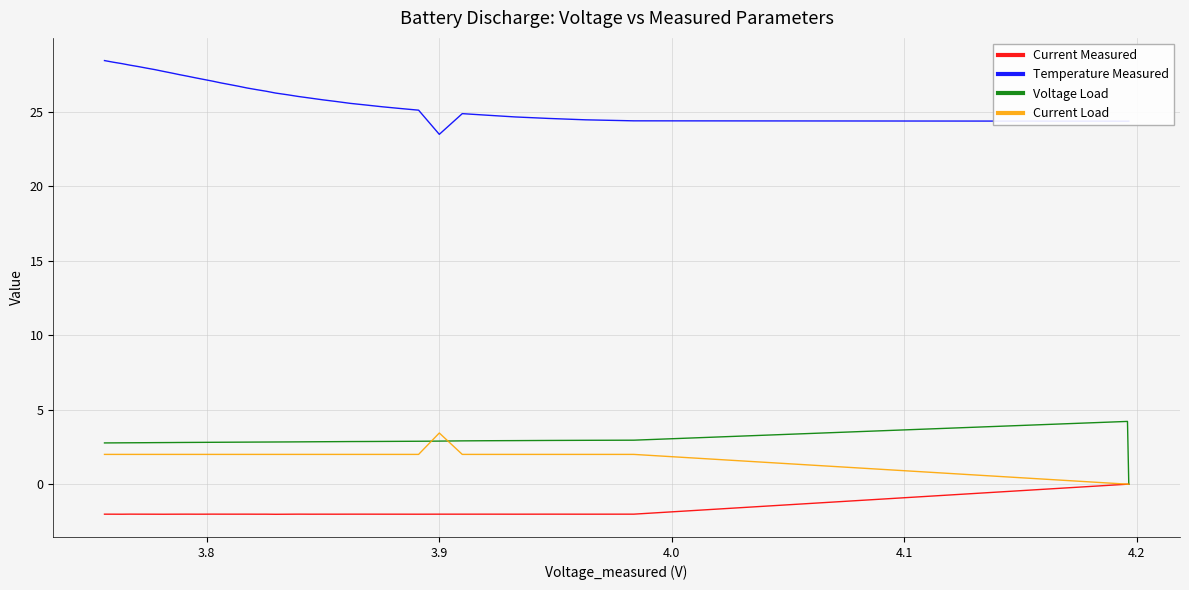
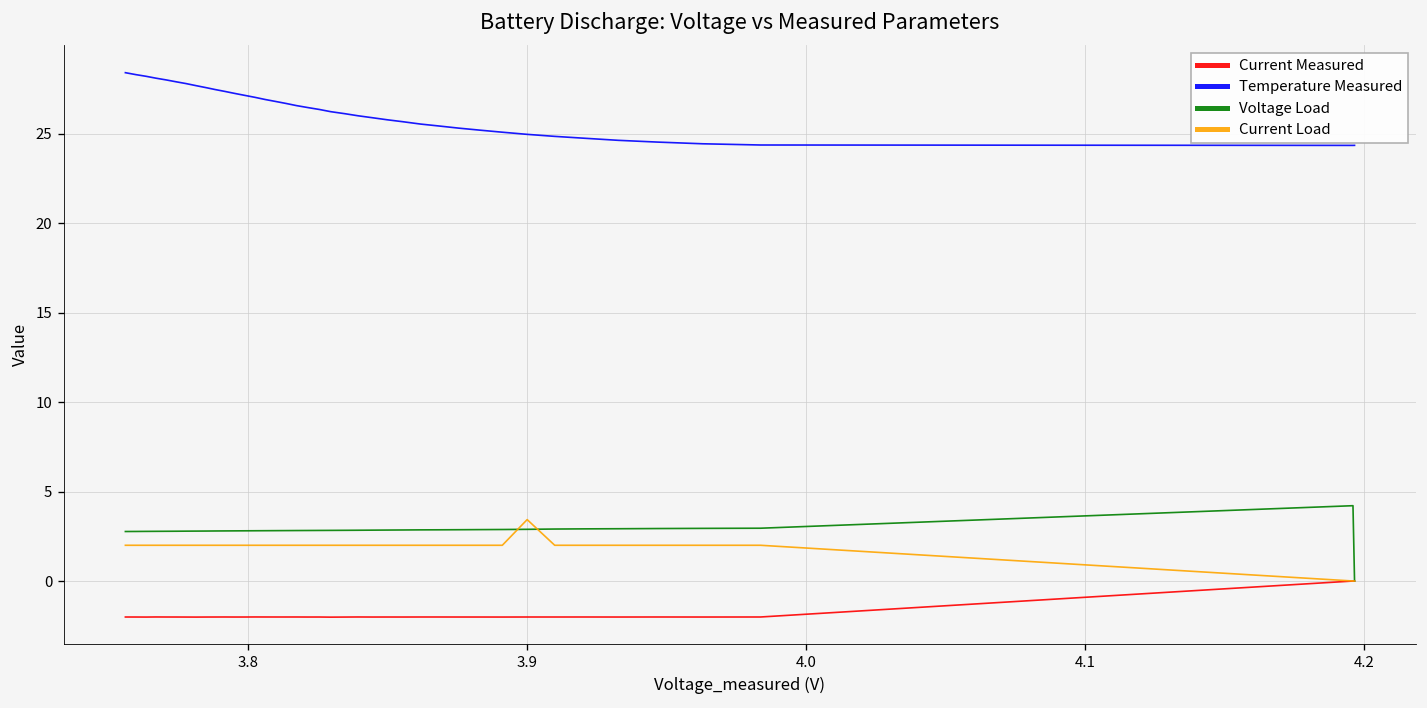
Temperature Measured, 3.9: 23.5 -> 25.0
